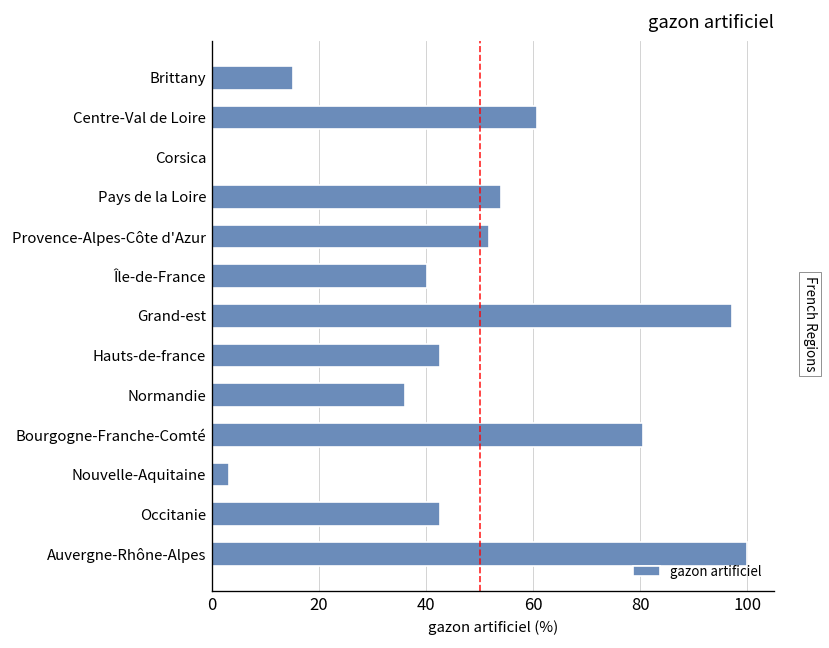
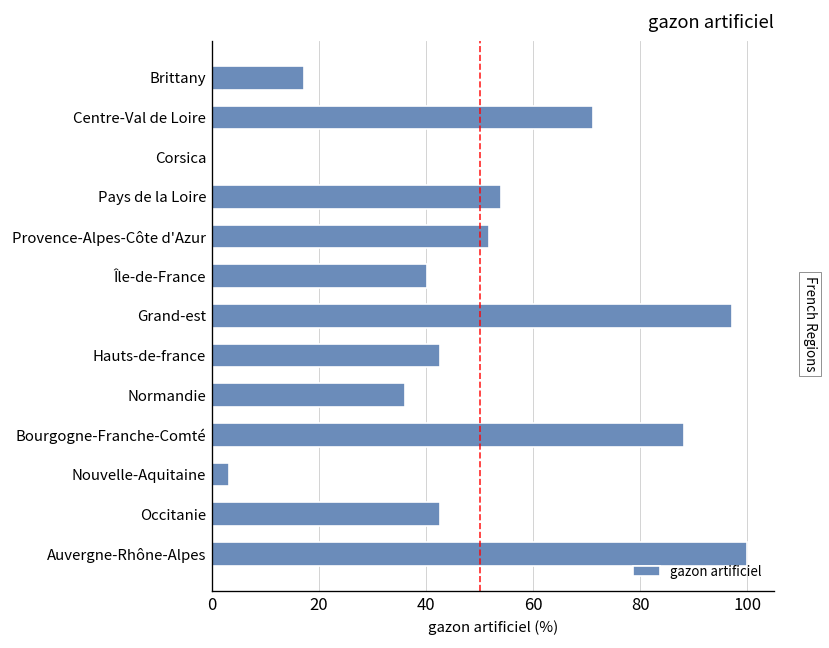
Brittany: 15 -> 17
Centre-Val de Loire: 61 -> 71
Bourgogne-Franche-Comté: 80 -> 88
